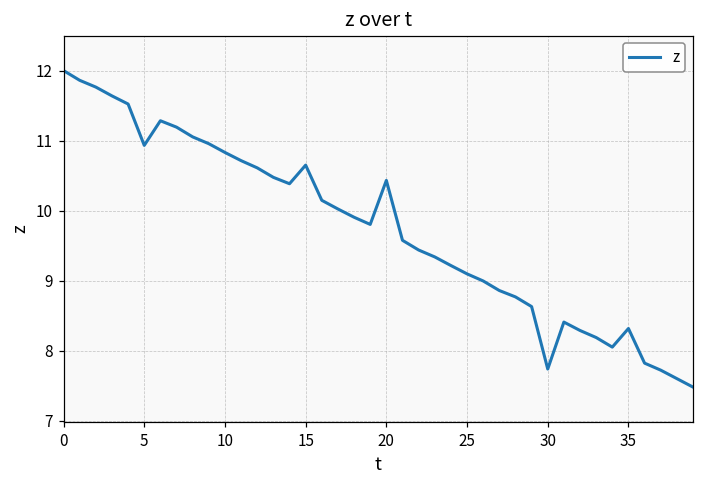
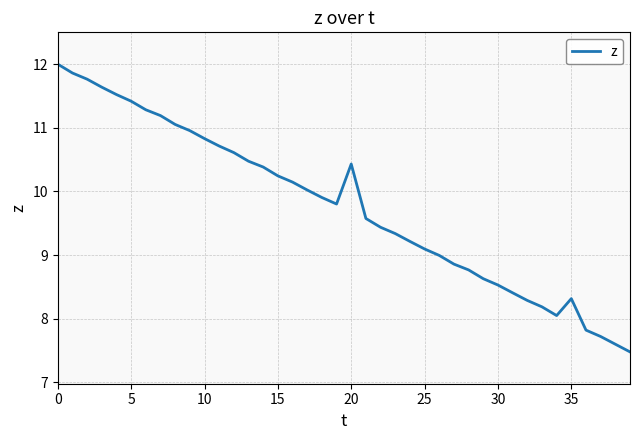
5: 10.9 -> 11.4
15: 10.6 -> 10.2
30: 7.7 -> 8.5
